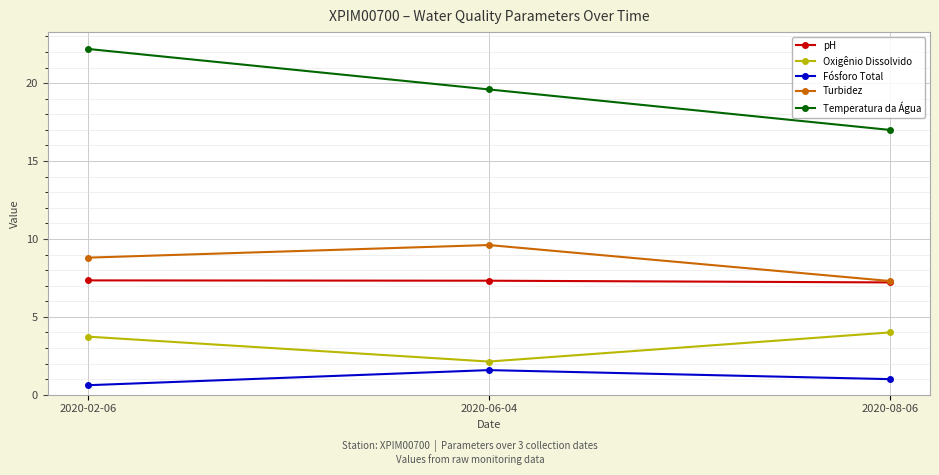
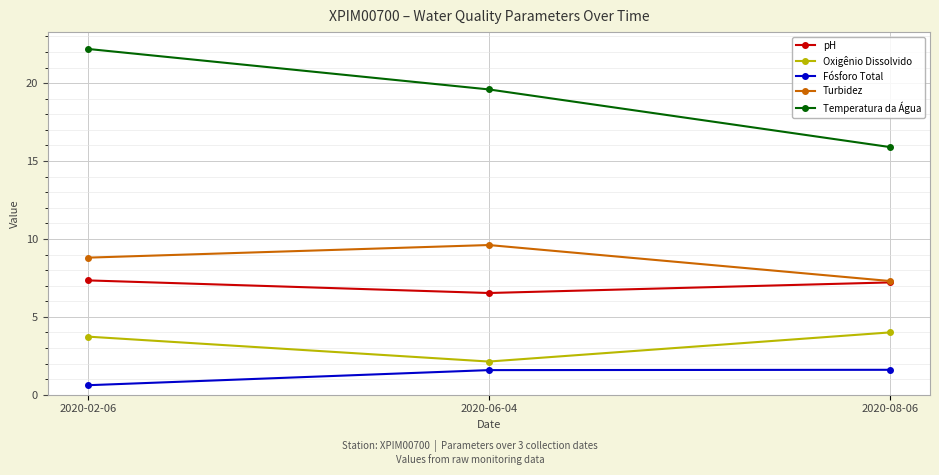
pH, 2020-06-04: 7.3 -> 6.5
Fósforo Total, 2020-08-06: 1.0 -> 1.6
Temperatura da Água, 2020-08-06: 17.0 -> 15.9
